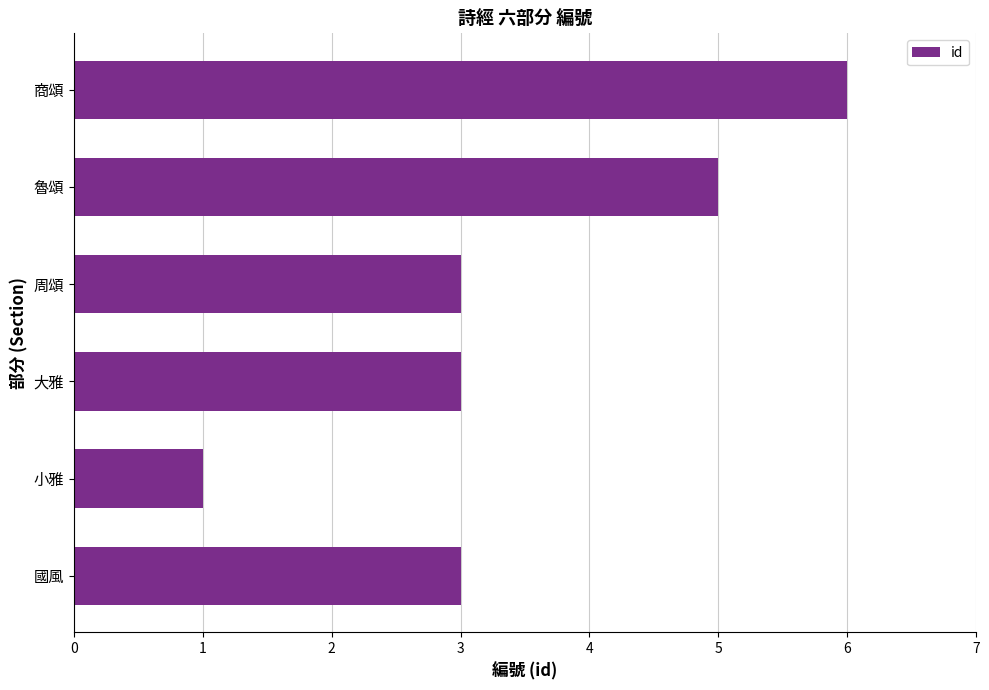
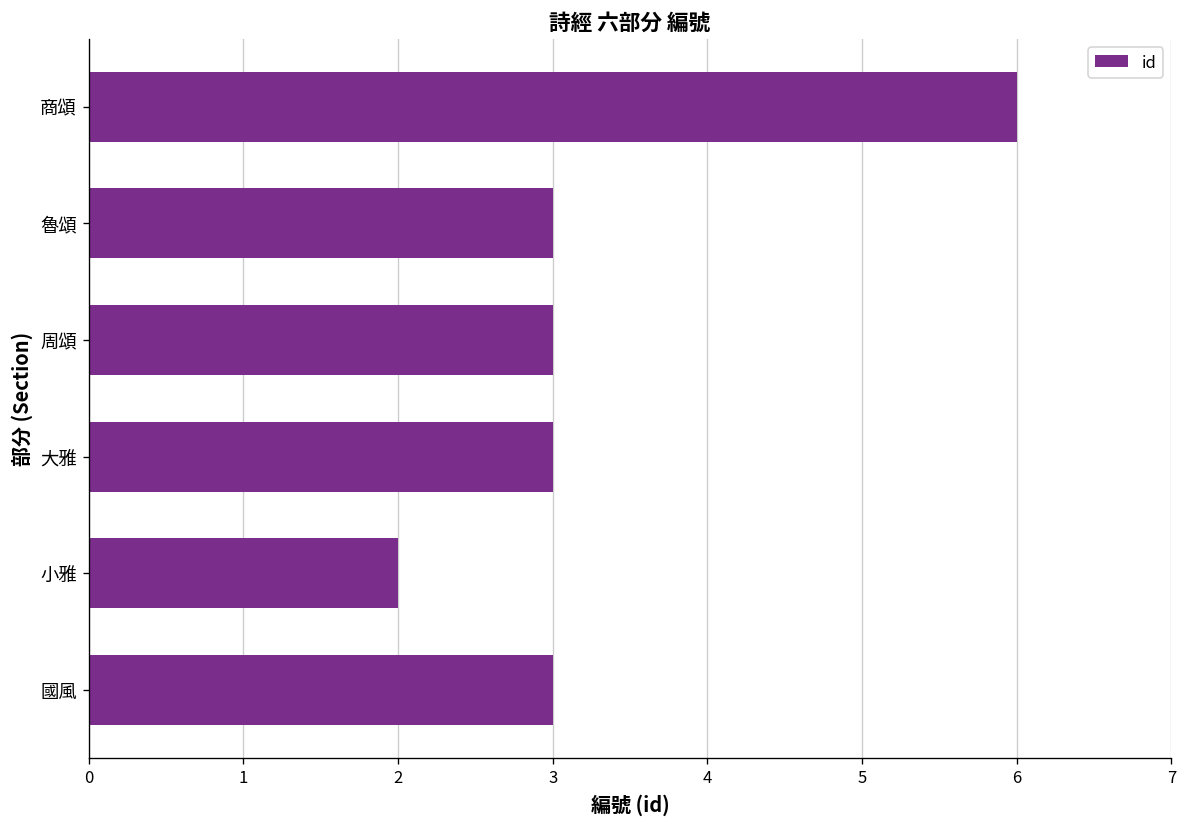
魯頌: 5 -> 3
小雅: 1 -> 2
